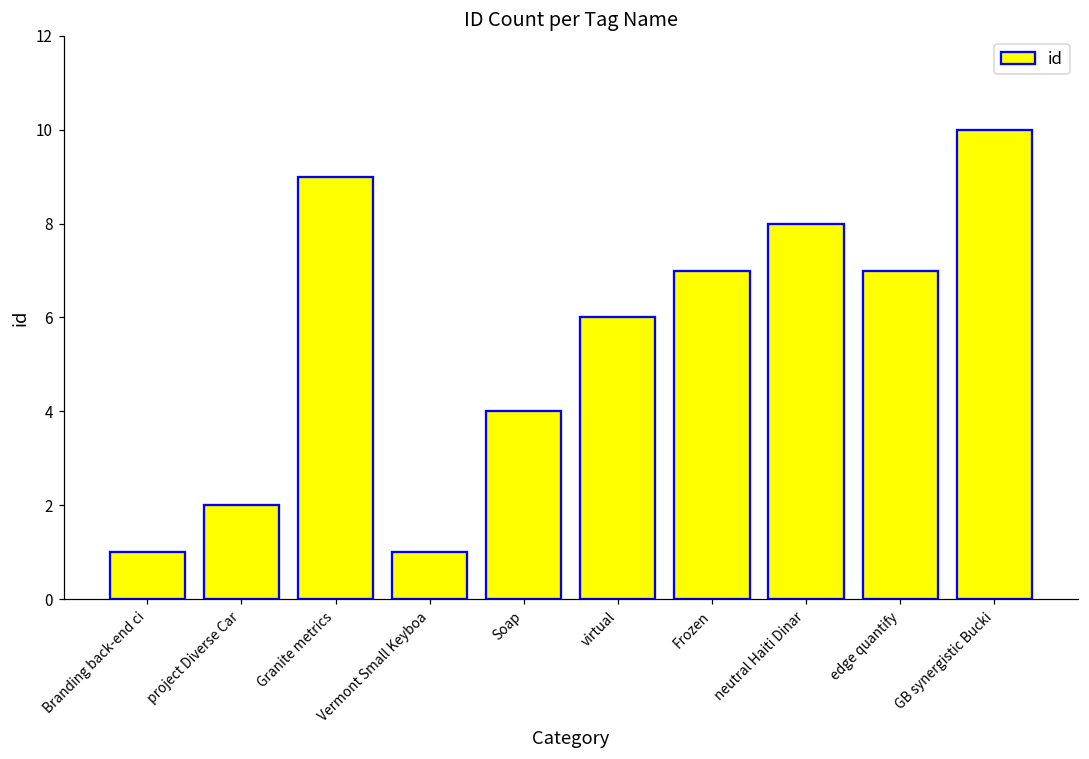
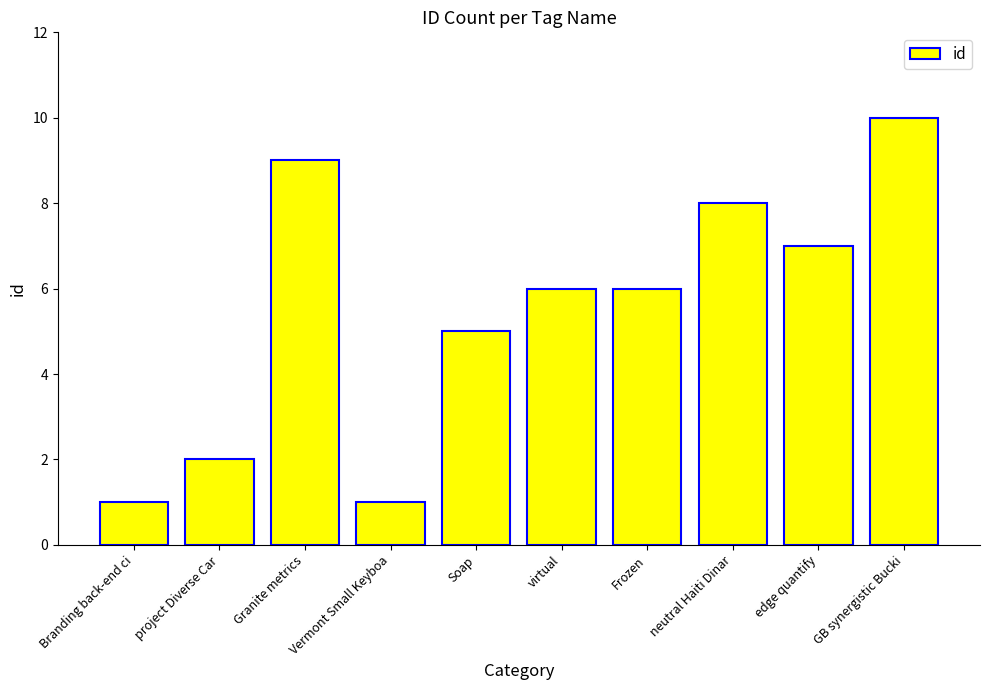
Soap: 4 -> 5
Frozen: 7 -> 6
